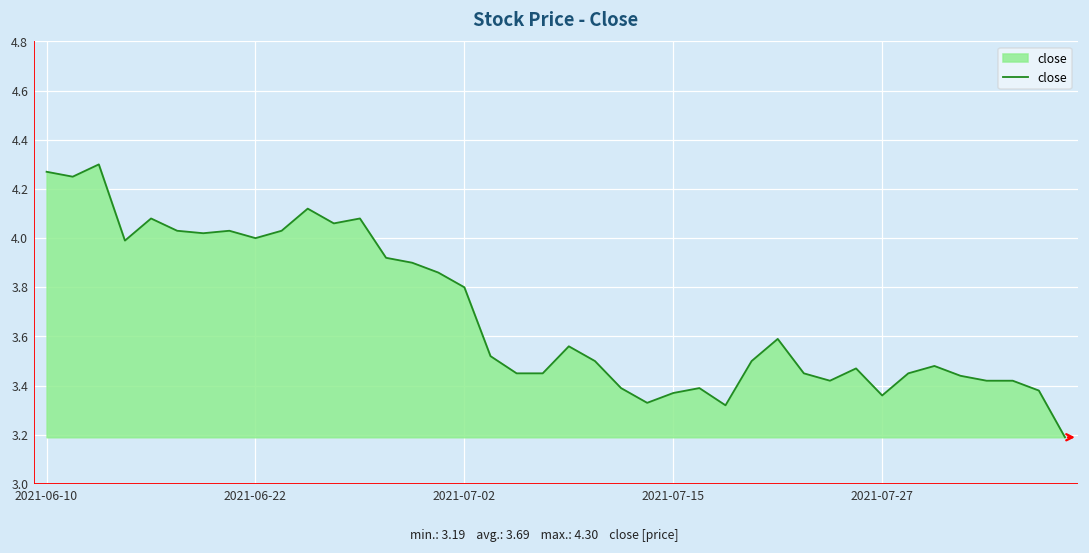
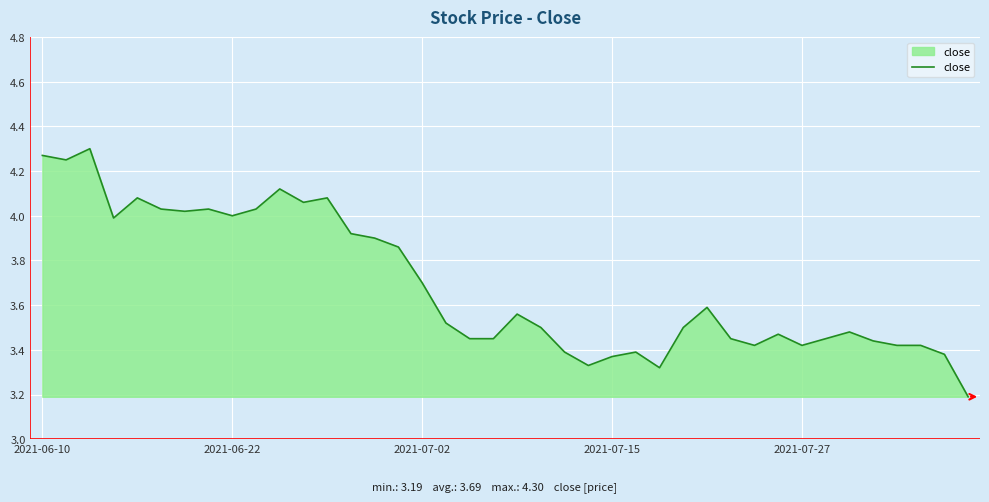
2021-07-02: 3.8 -> 3.7
2021-07-27: 3.36 -> 3.42
